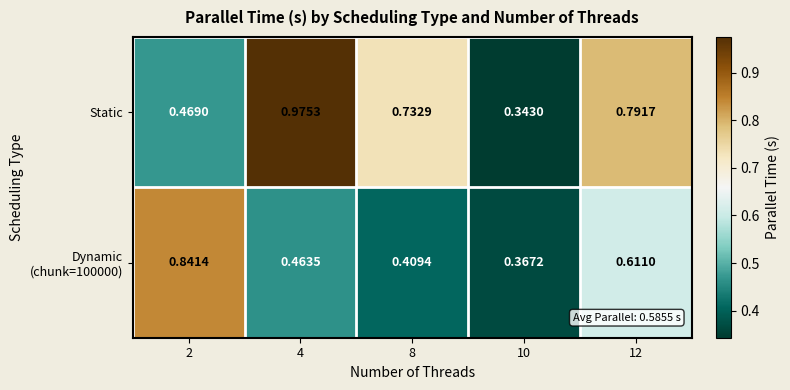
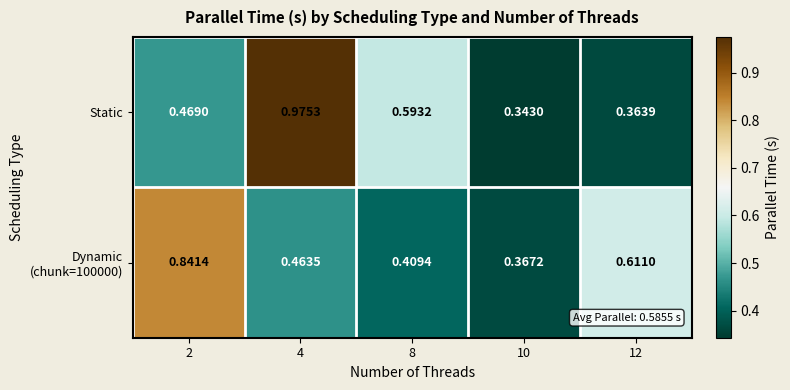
Static, 8: 0.7329 -> 0.5932
Static, 12: 0.7917 -> 0.3639
